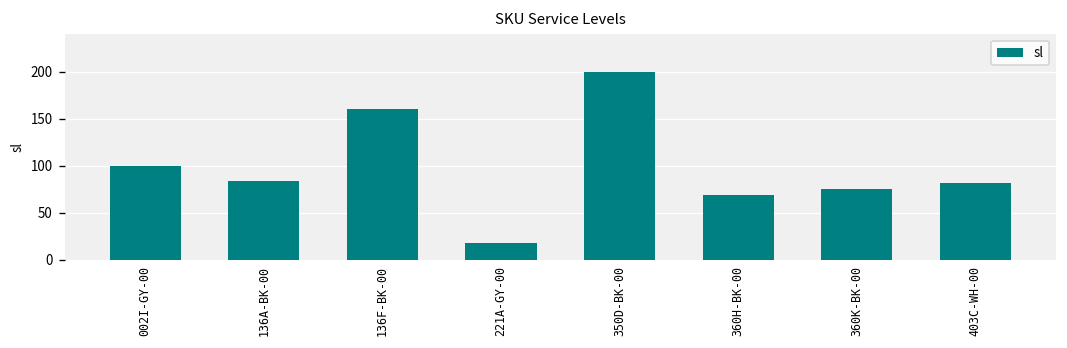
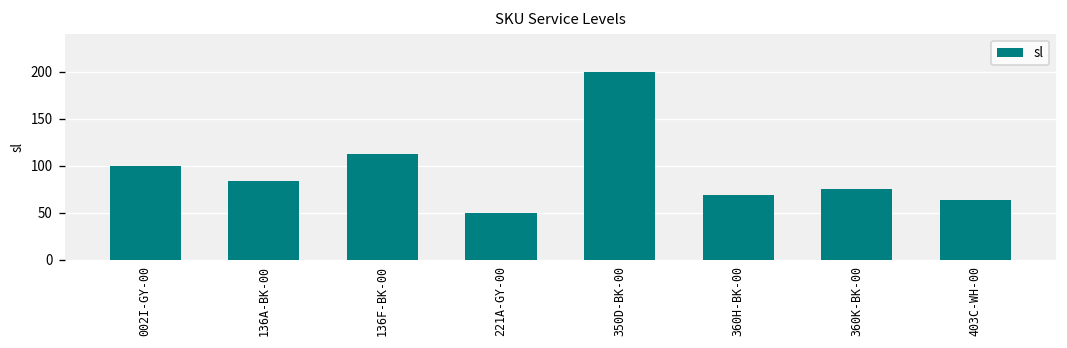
136F-BK-00: 160 -> 110
221A-GY-00: 20 -> 50
403C-WH-00: 80 -> 60
